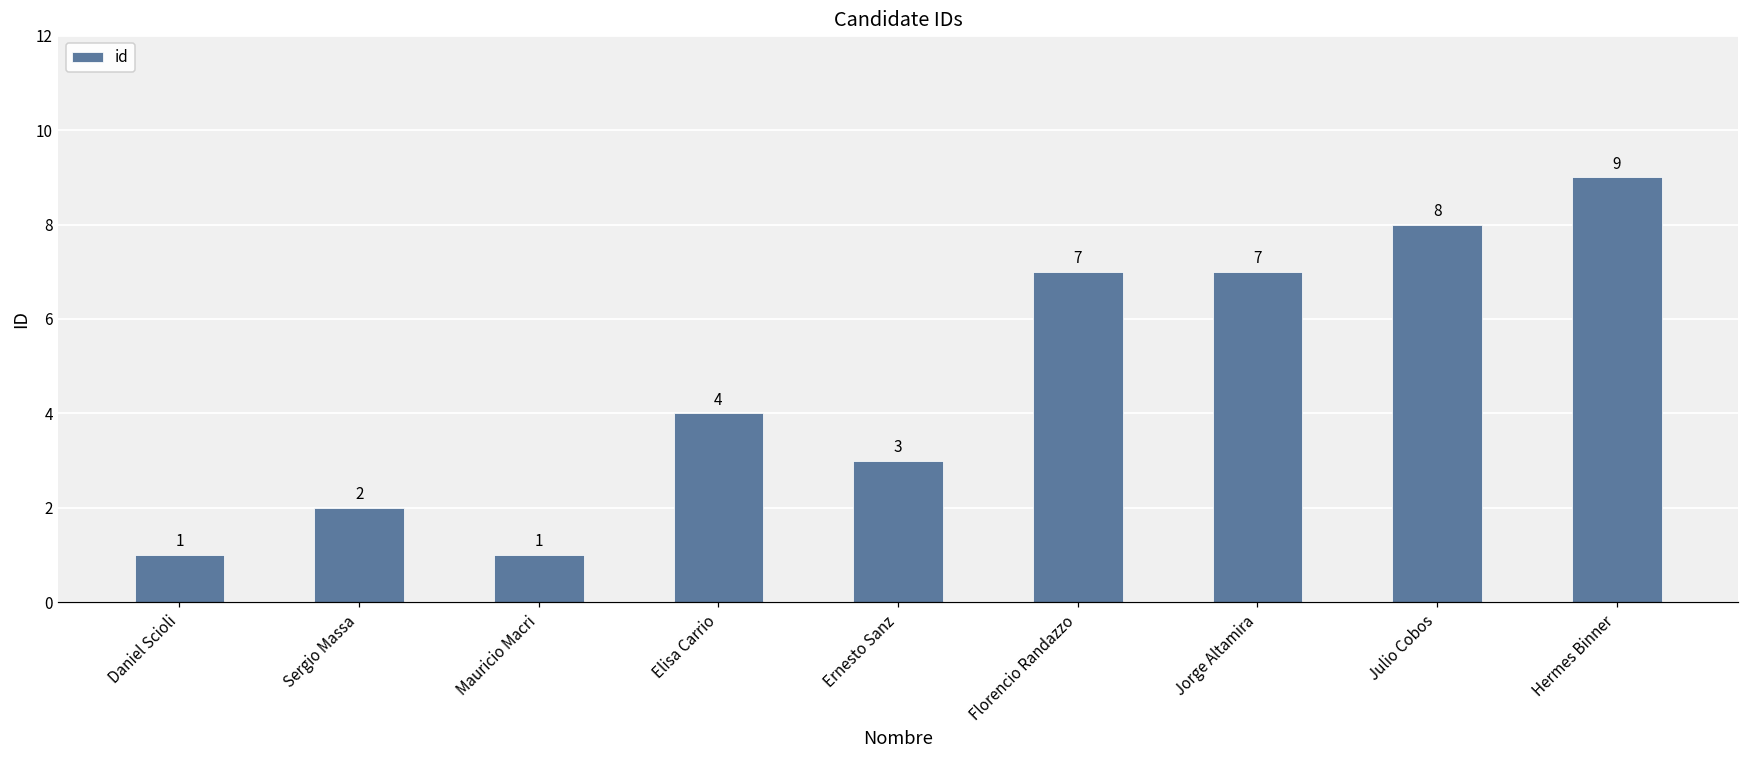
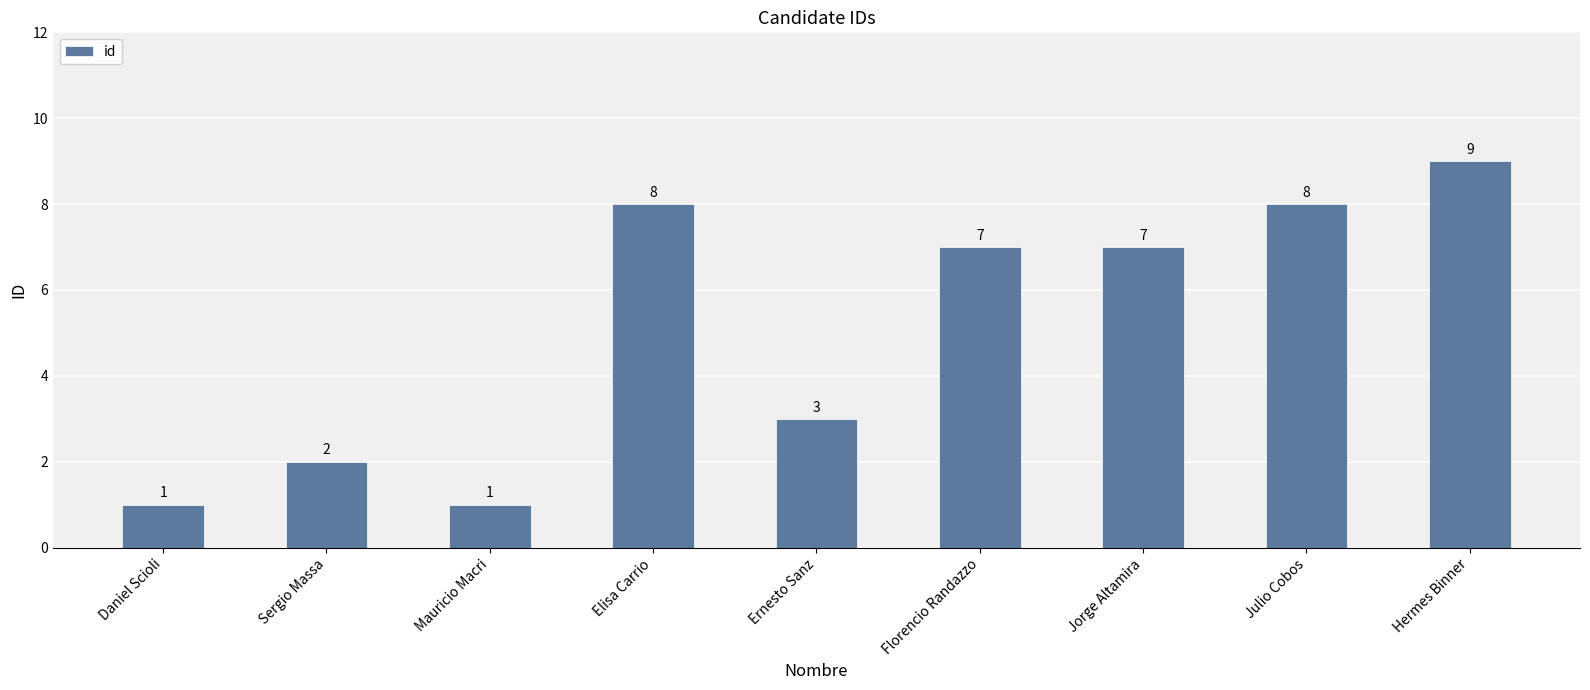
Elisa Carrio: 4 -> 8
